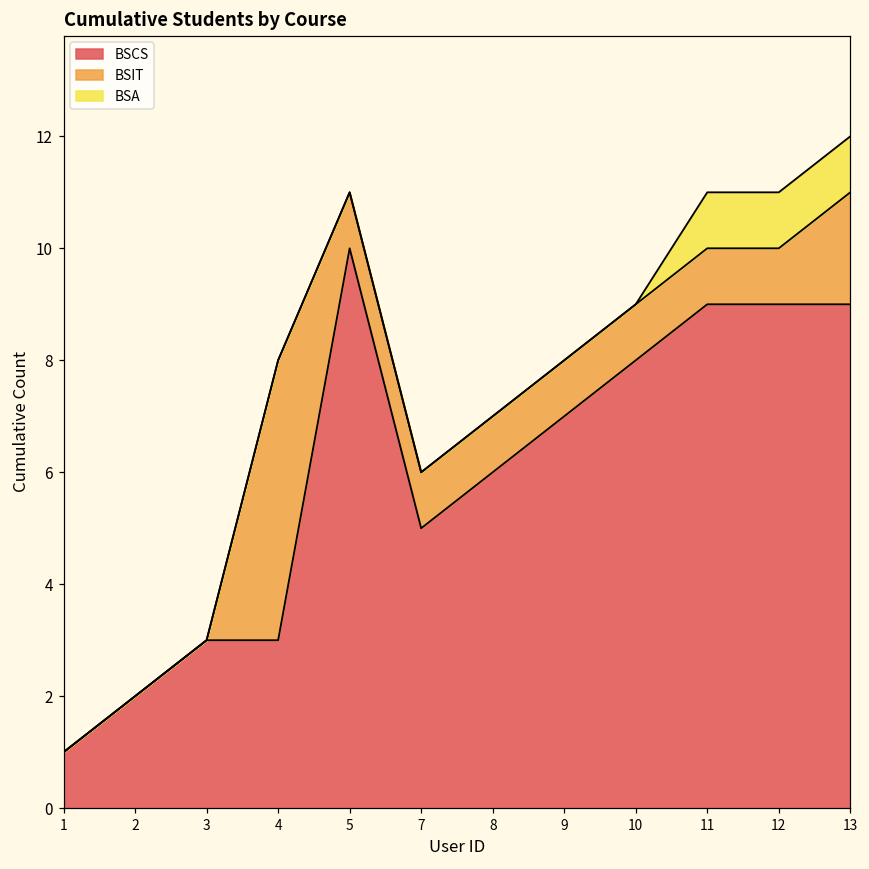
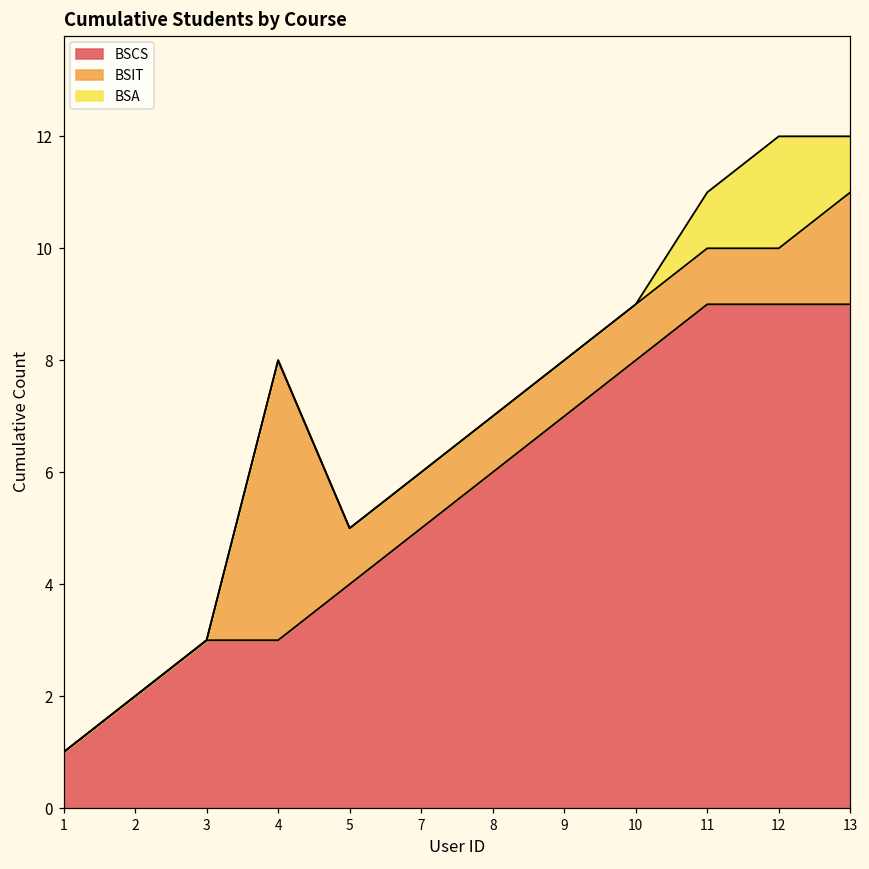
BSCS, 5: 10 -> 4
BSA, 12: 1 -> 2
